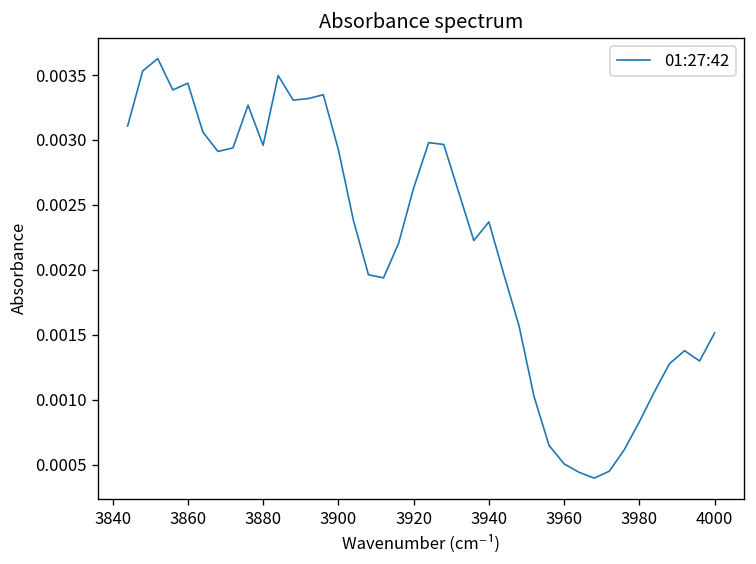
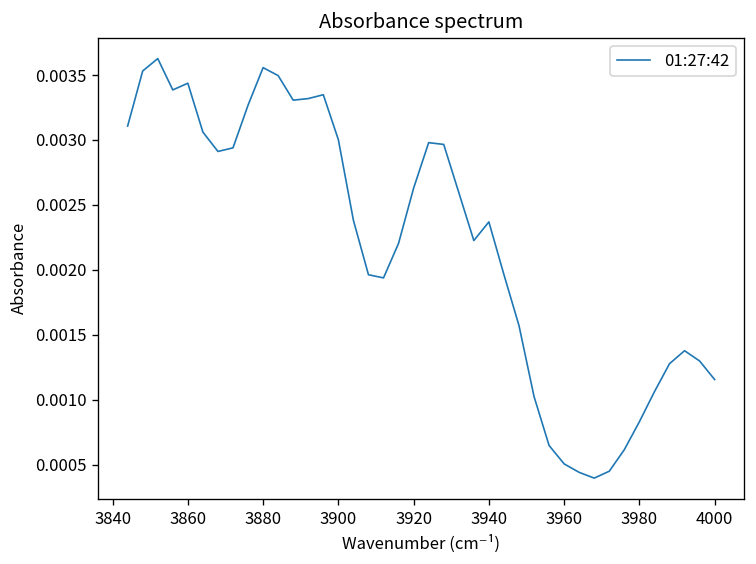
3880: 0.00296 -> 0.00356
3900: 0.00293 -> 0.00300
4000: 0.00151 -> 0.00115
